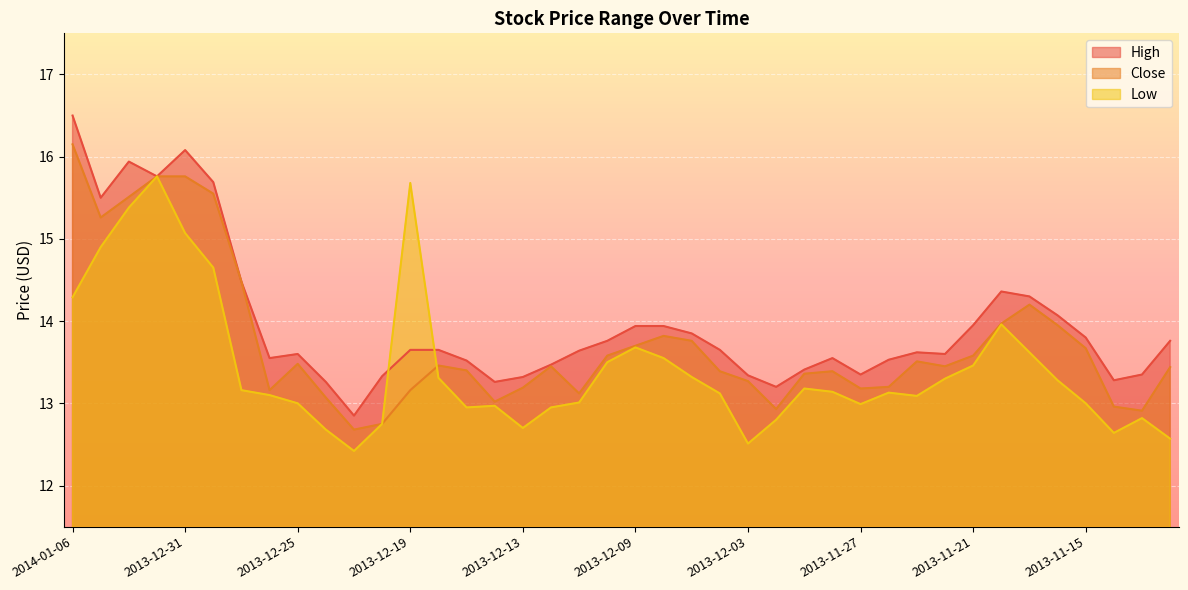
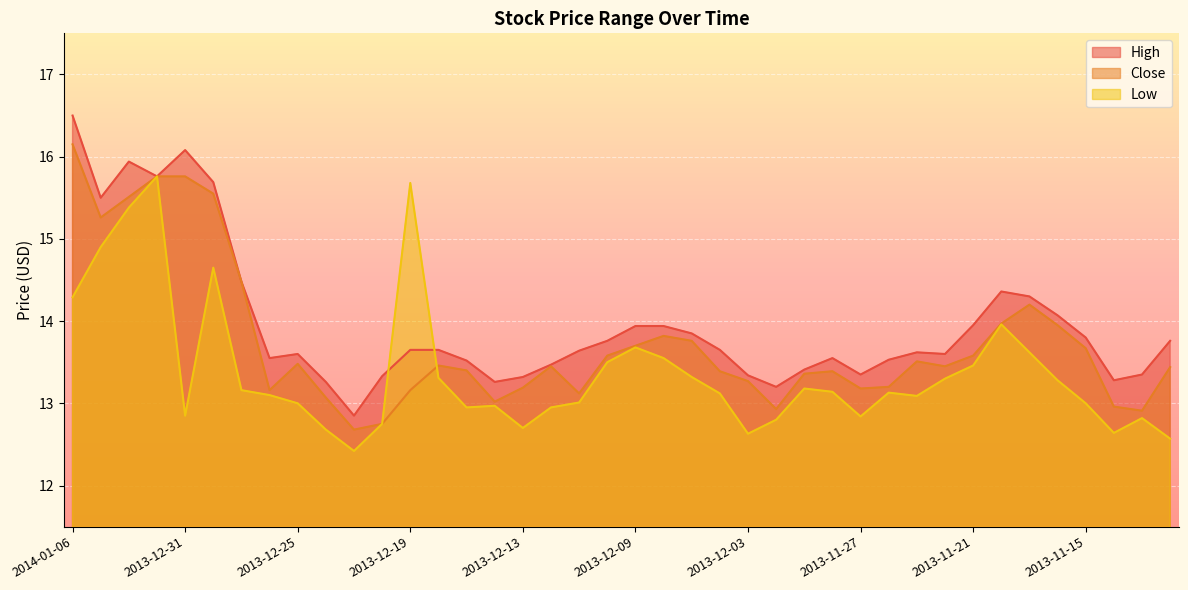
Low, 2013-12-31: 15.1 -> 12.9
Low, 2013-12-03: 12.5 -> 12.6
Low, 2013-11-27: 13.0 -> 12.8
